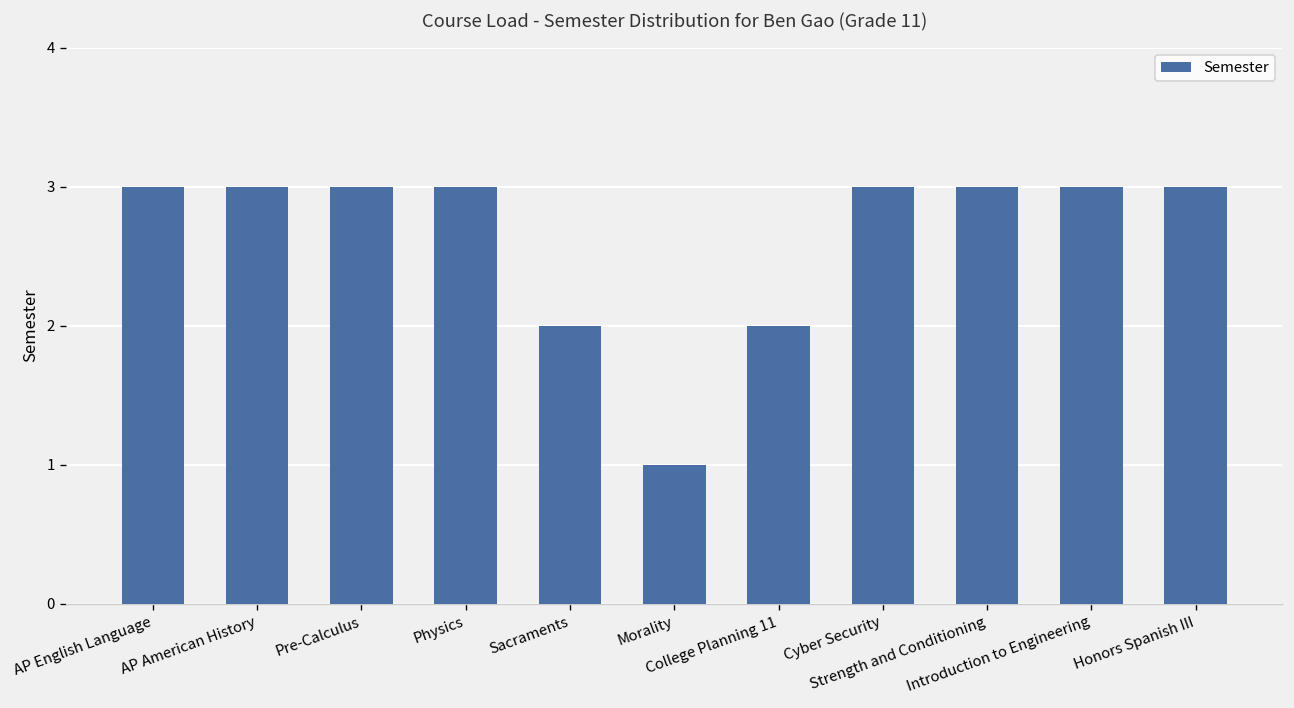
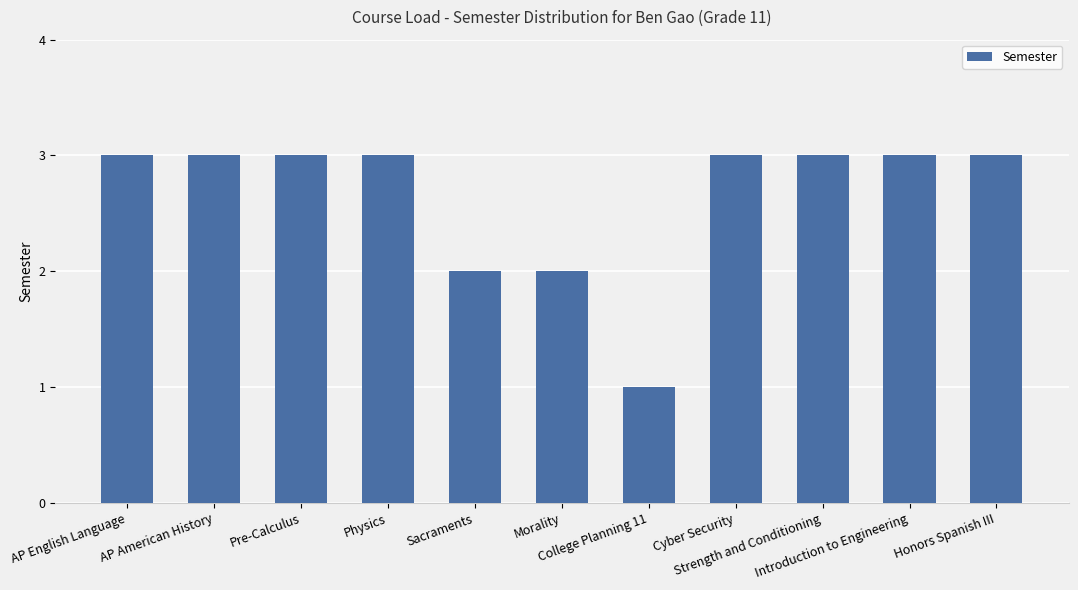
Morality: 1 -> 2
College Planning 11: 2 -> 1
